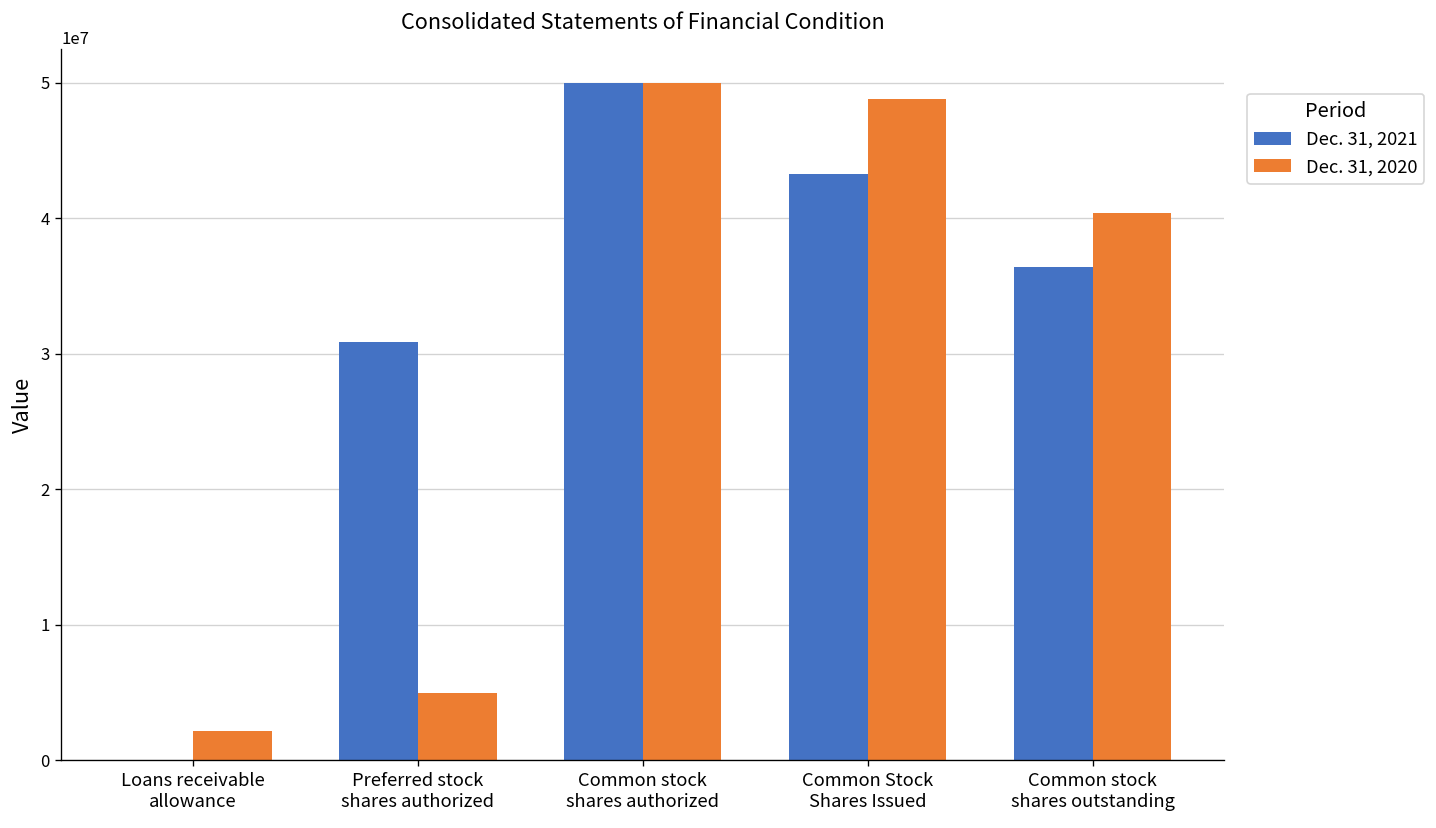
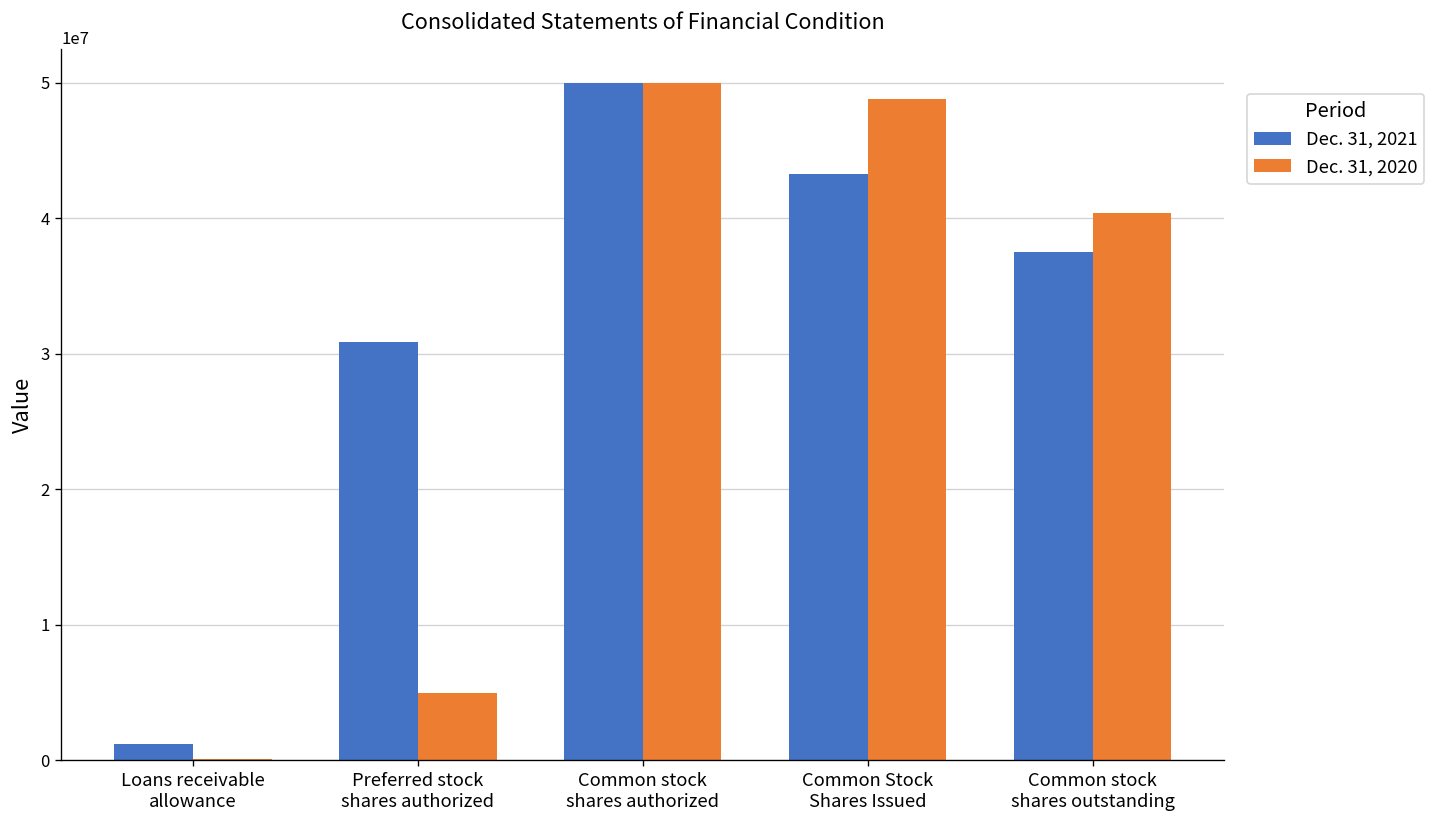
Dec. 31, 2021, Loans receivable allowance: 100000 -> 1200000
Dec. 31, 2020, Loans receivable allowance: 2200000 -> 100000
Dec. 31, 2021, Common stock shares outstanding: 36400000 -> 37500000
